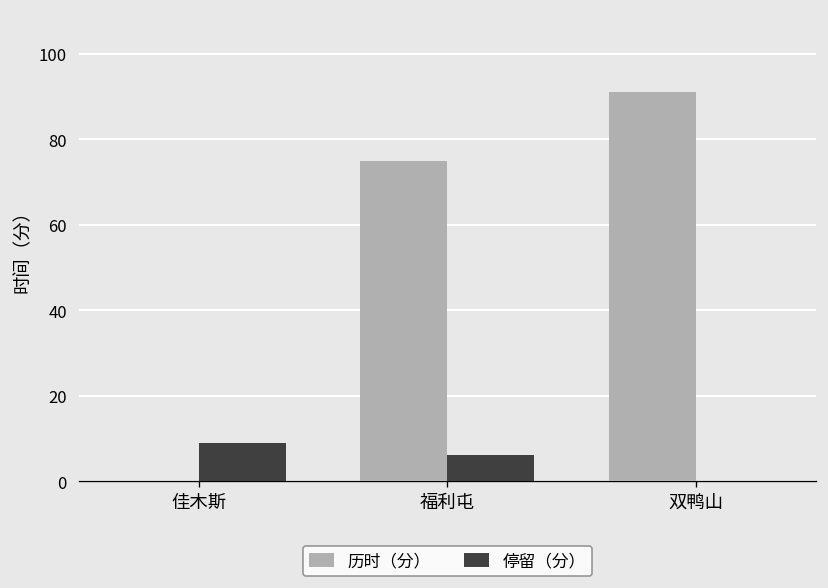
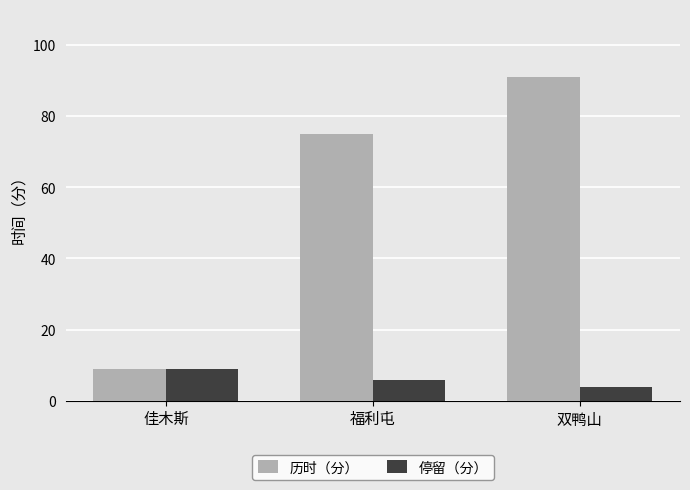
历时（分）, 佳木斯: 0 -> 9
停留（分）, 双鸭山: 0 -> 4
